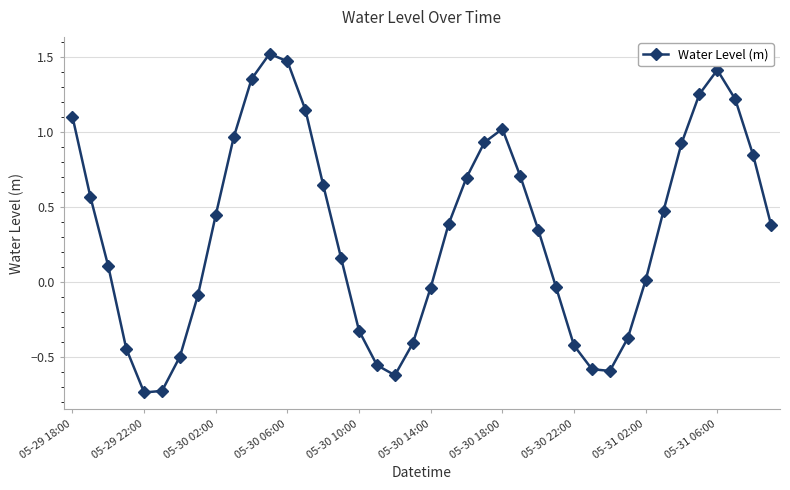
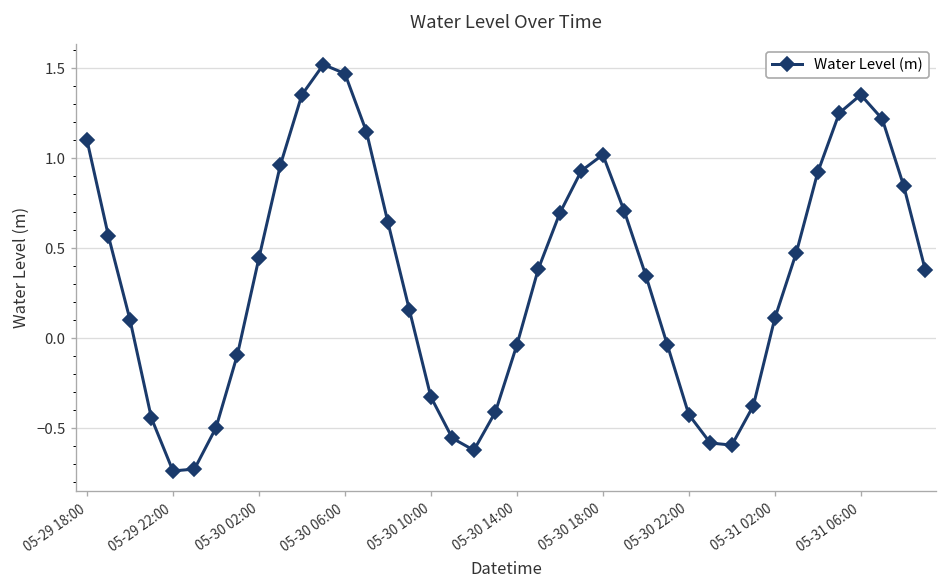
05-31 02:00: 0.01 -> 0.11
05-31 06:00: 1.41 -> 1.35
